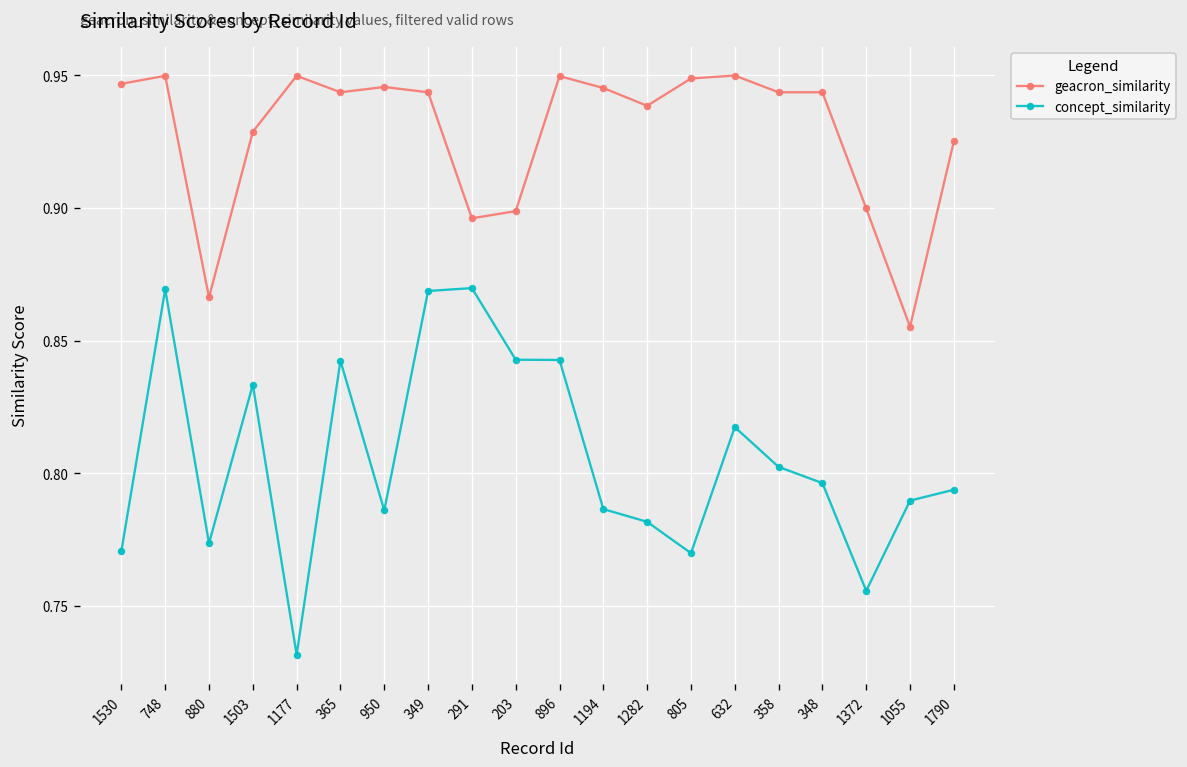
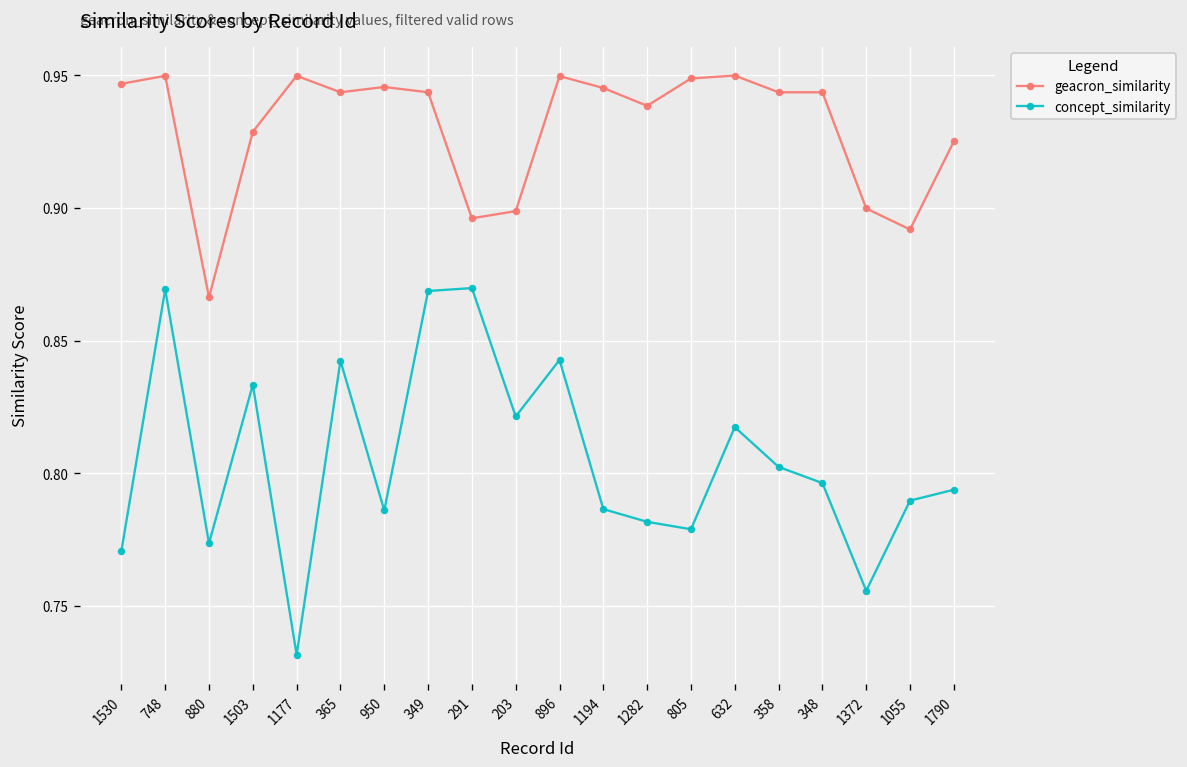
concept_similarity, 203: 0.843 -> 0.821
concept_similarity, 805: 0.770 -> 0.779
geacron_similarity, 1055: 0.855 -> 0.892
